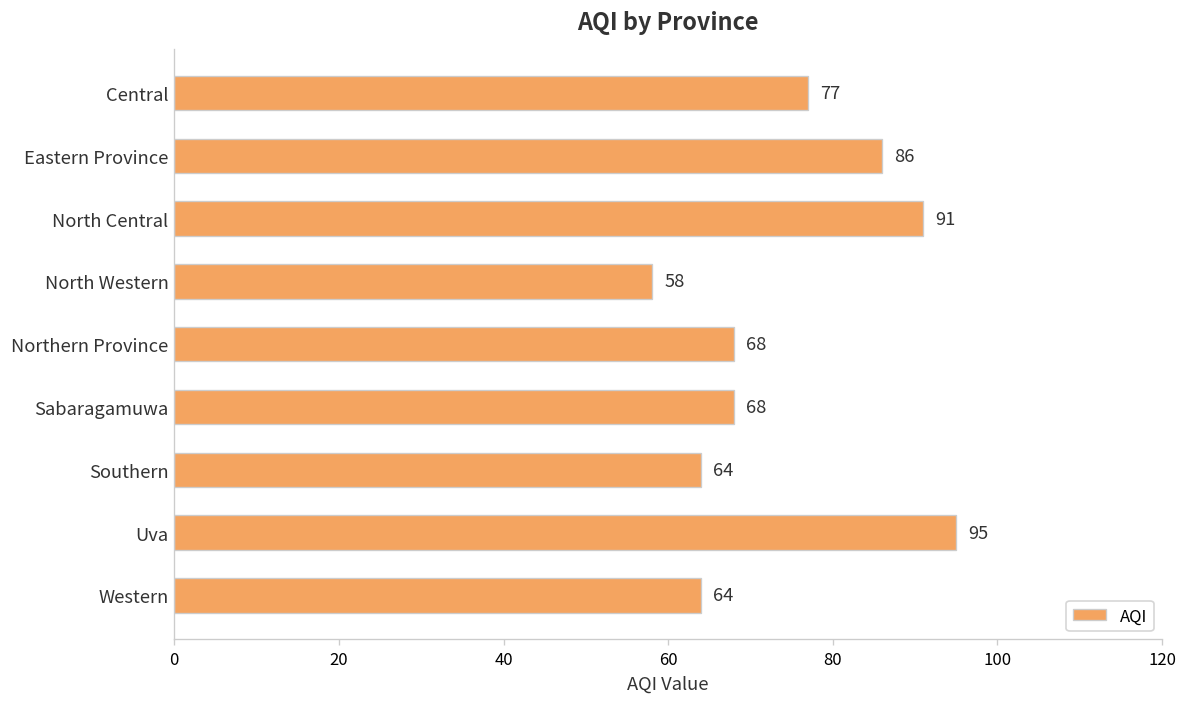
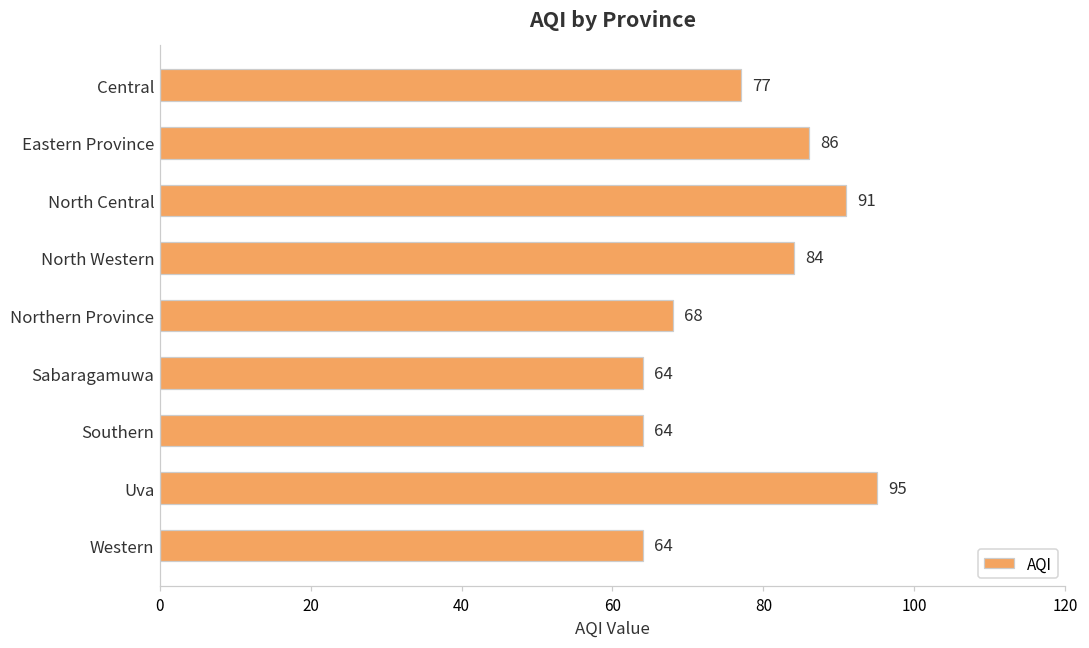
North Western: 58 -> 84
Sabaragamuwa: 68 -> 64
